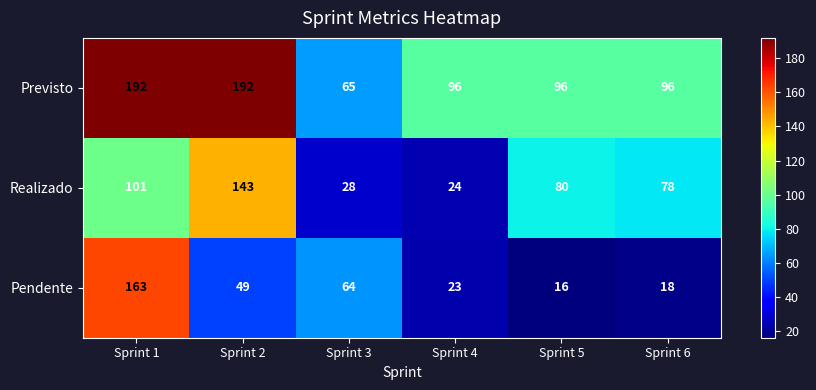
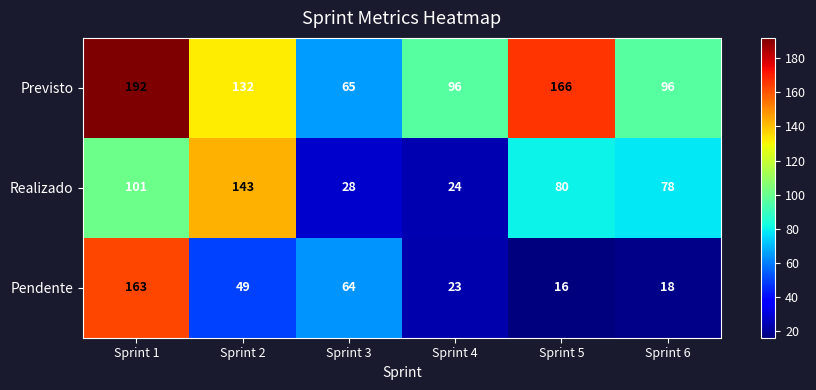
Previsto, Sprint 2: 192 -> 132
Previsto, Sprint 5: 96 -> 166
